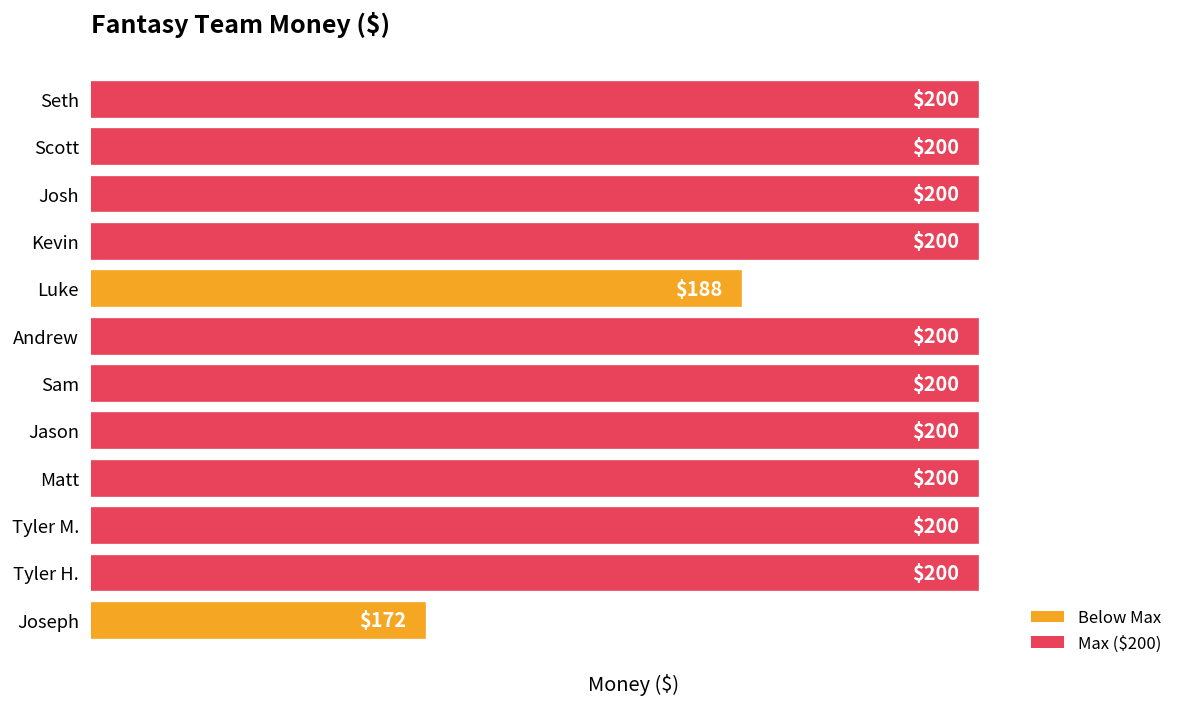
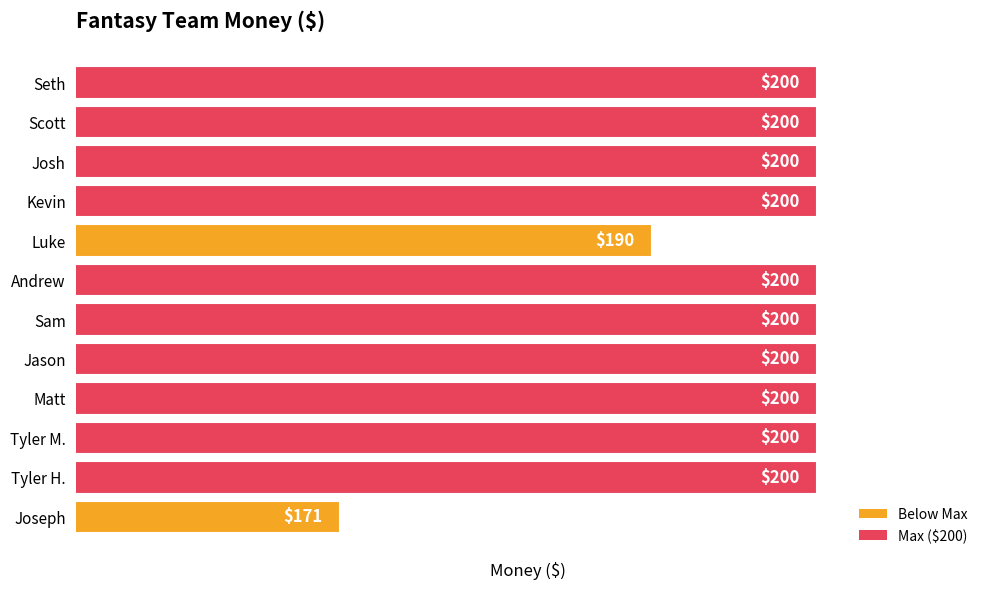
Luke: $188 -> $190
Joseph: $172 -> $171
